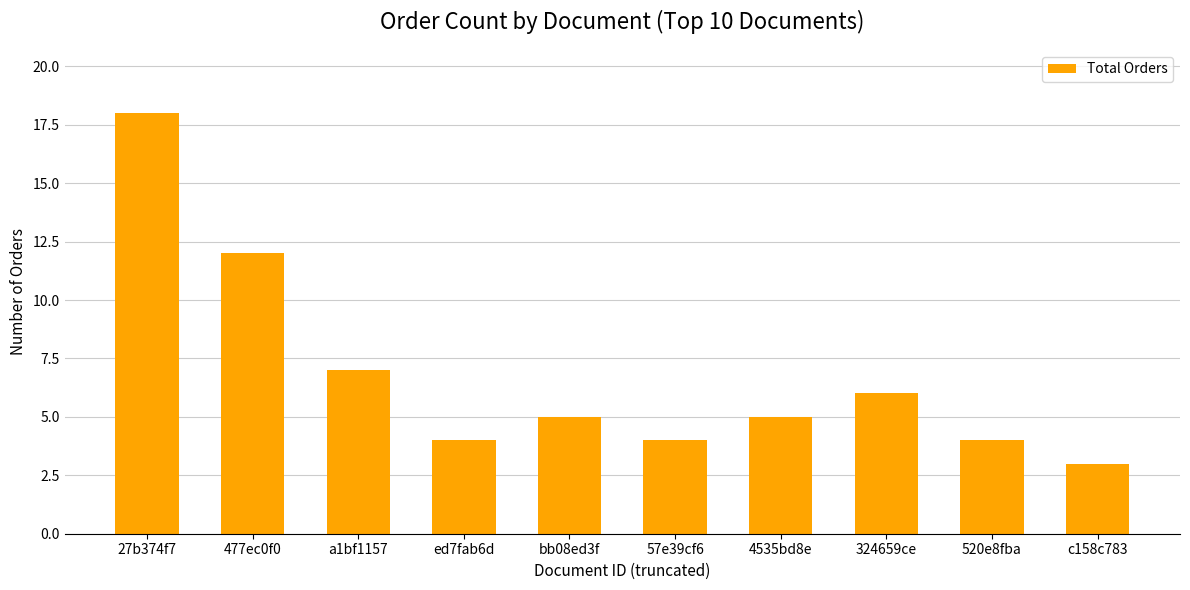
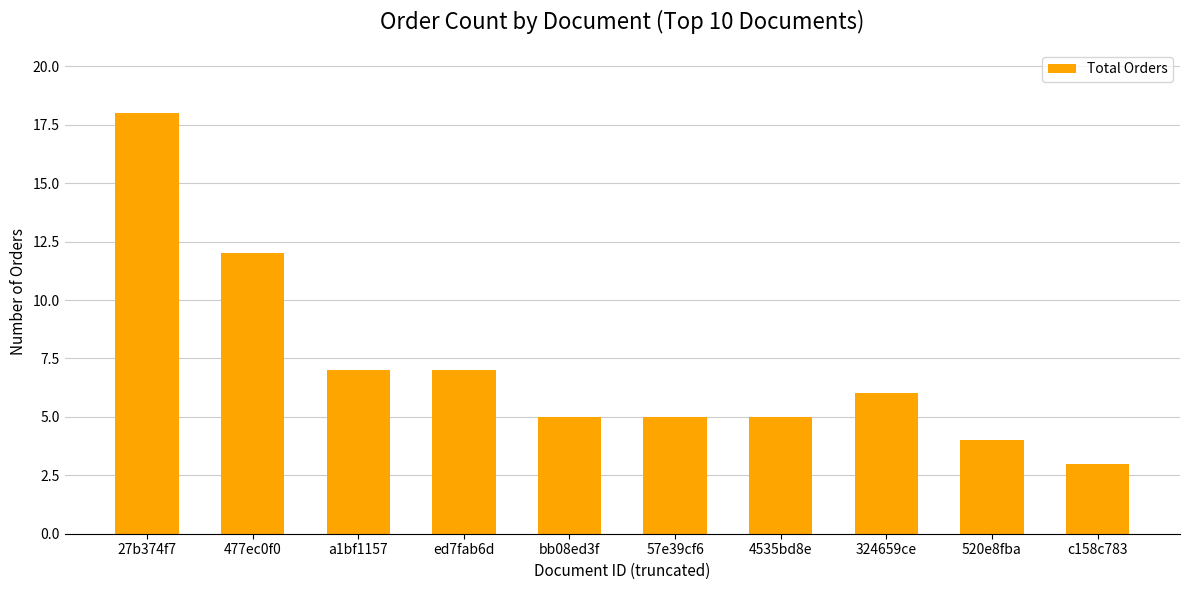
ed7fab6d: 4 -> 7
57e39cf6: 4 -> 5
